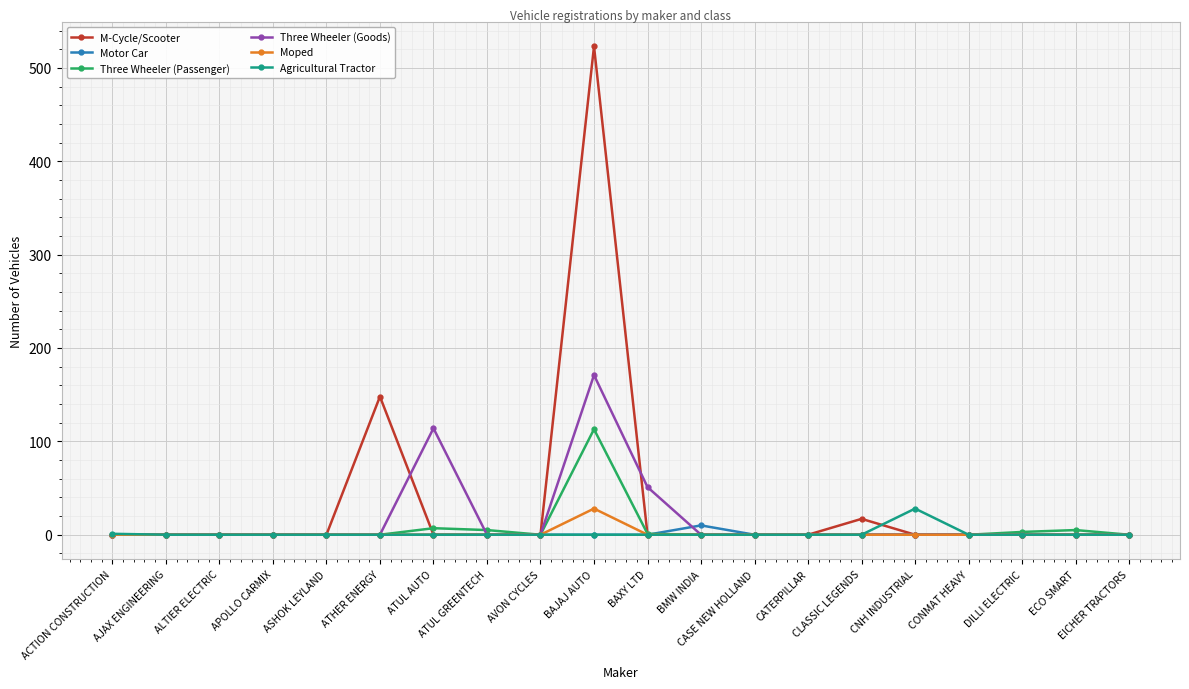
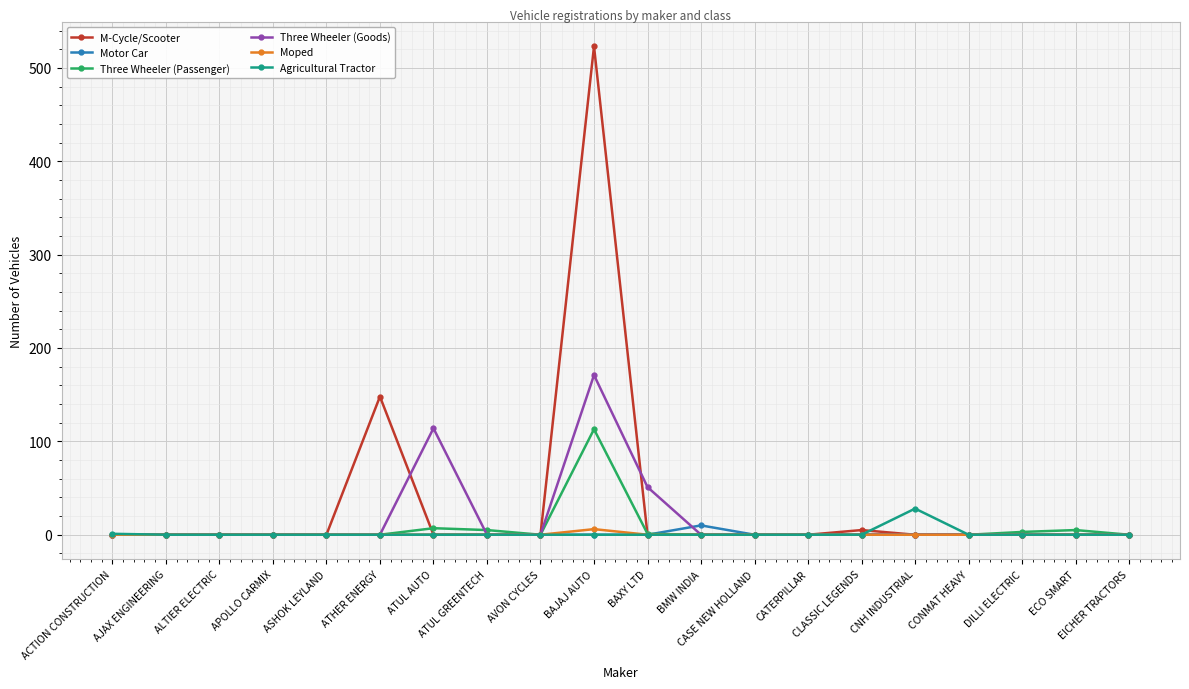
Moped, BAJAJ AUTO: 30 -> 10
M-Cycle/Scooter, CLASSIC LEGENDS: 20 -> 10
